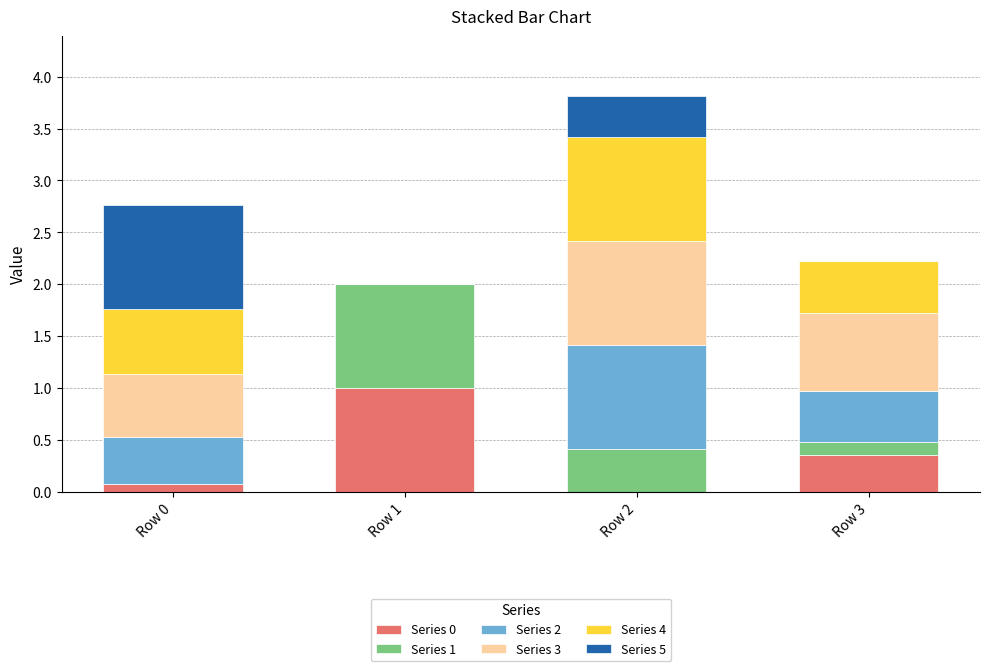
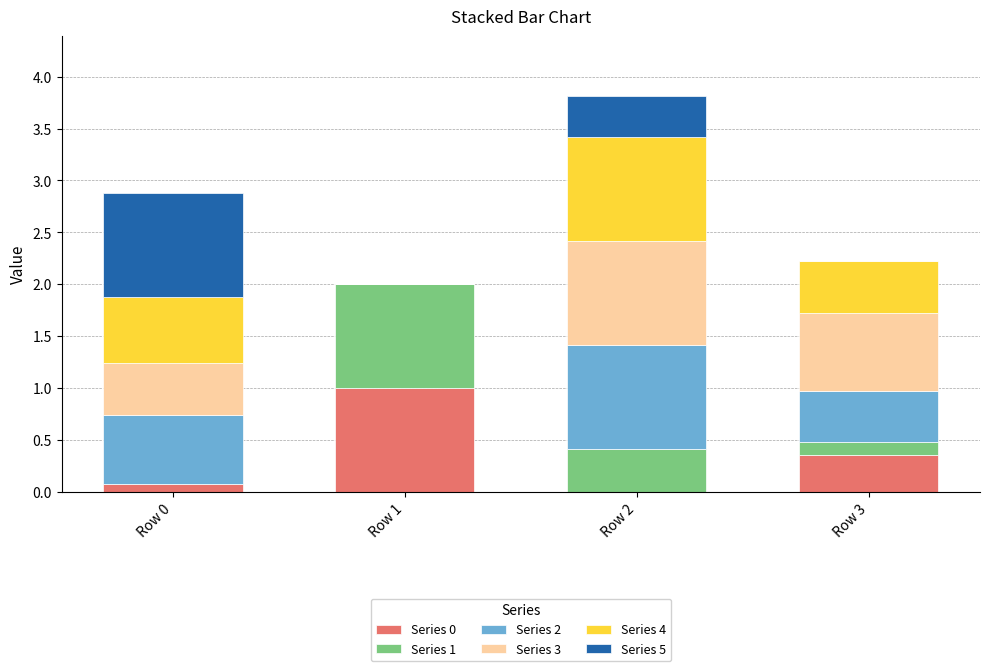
Series 2, Row 0: 0.45 -> 0.67
Series 3, Row 0: 0.6 -> 0.5
